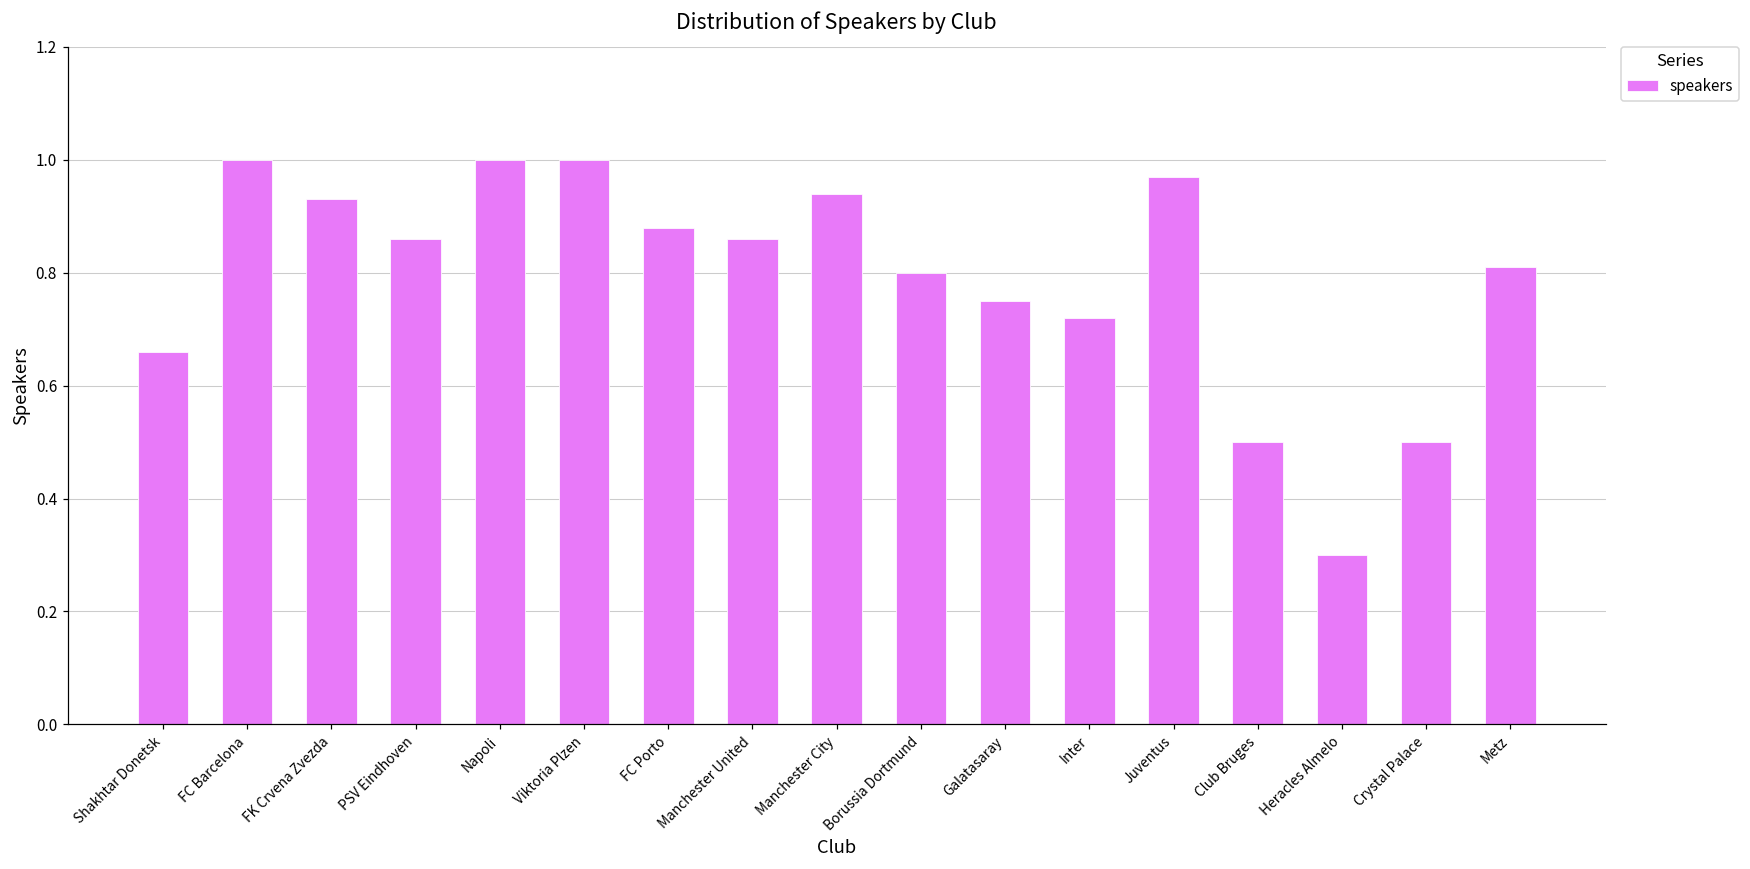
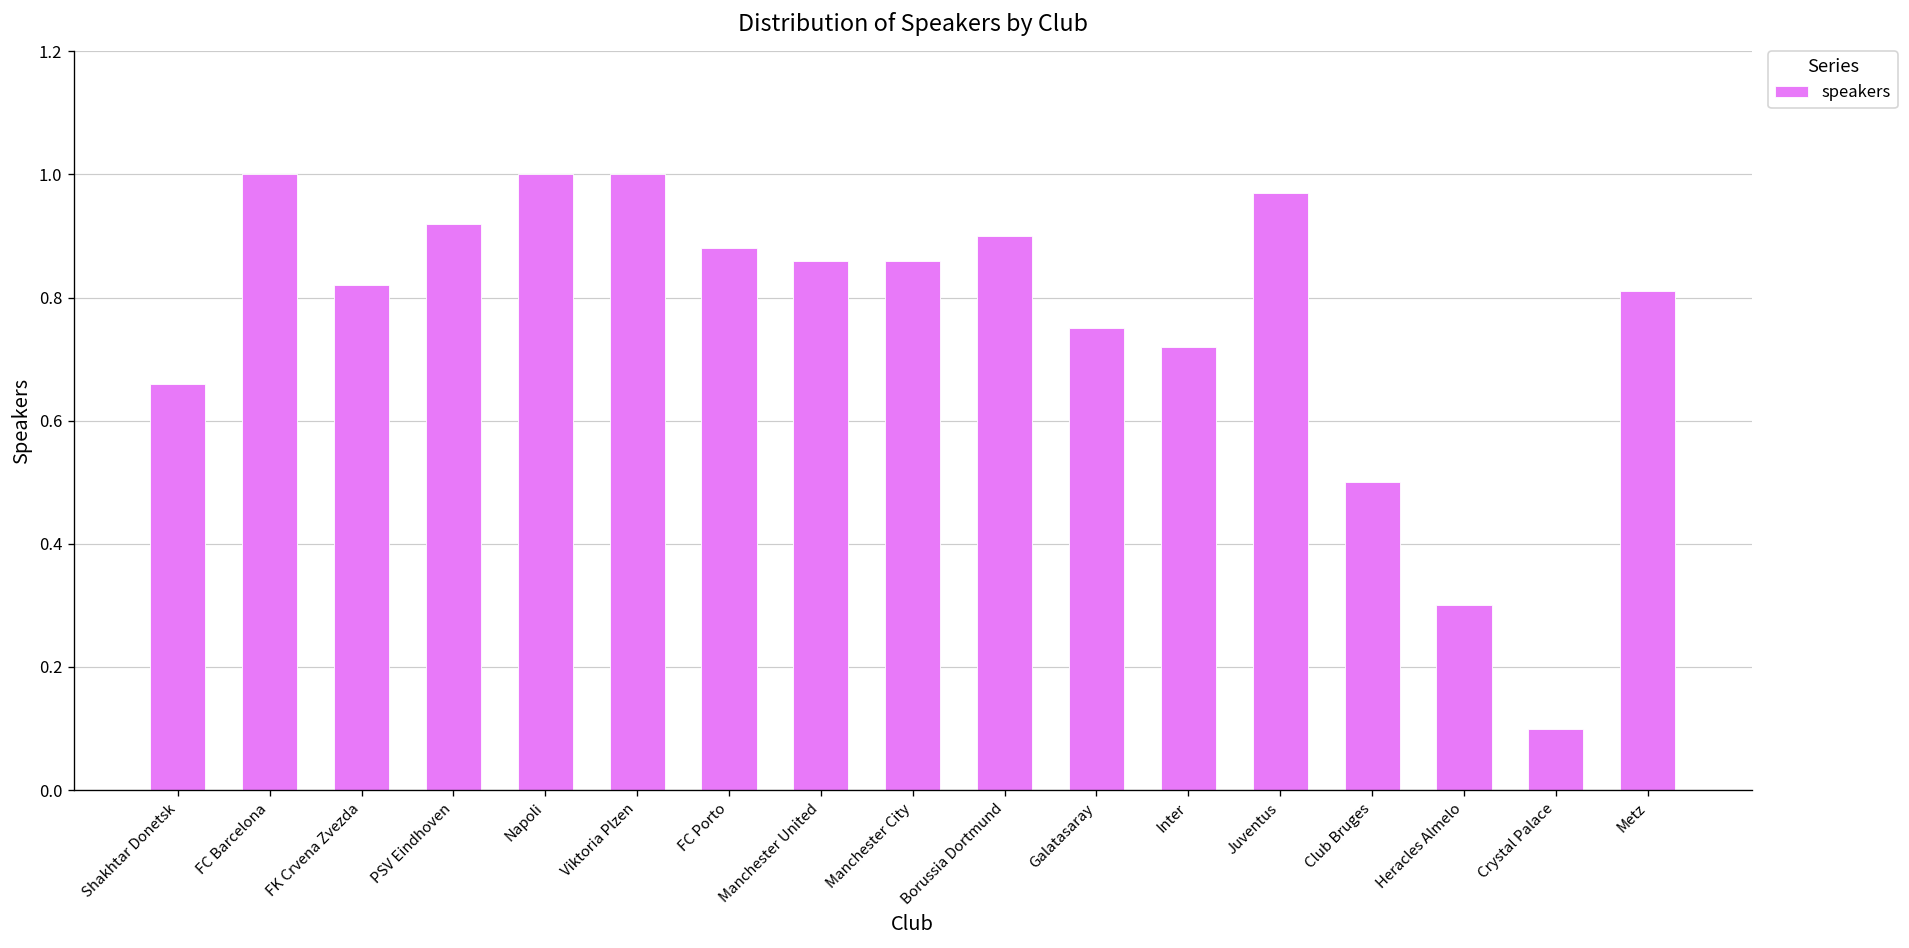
FK Crvena Zvezda: 0.93 -> 0.82
PSV Eindhoven: 0.86 -> 0.92
Manchester City: 0.94 -> 0.86
Borussia Dortmund: 0.8 -> 0.9
Crystal Palace: 0.5 -> 0.1
